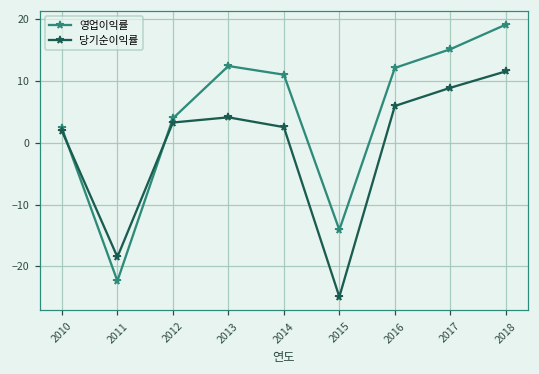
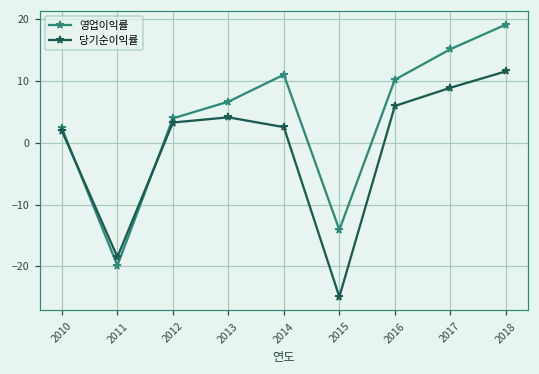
영업이익률, 2011: -22 -> -20
영업이익률, 2013: 12 -> 7
영업이익률, 2016: 12 -> 10
